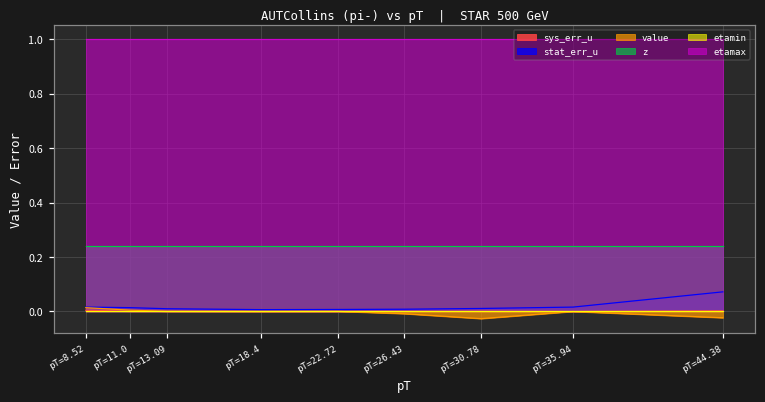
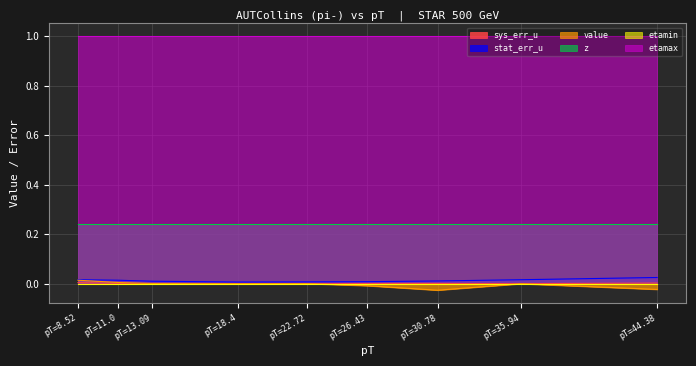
stat_err_u, pT=44.38: 0.07 -> 0.03
